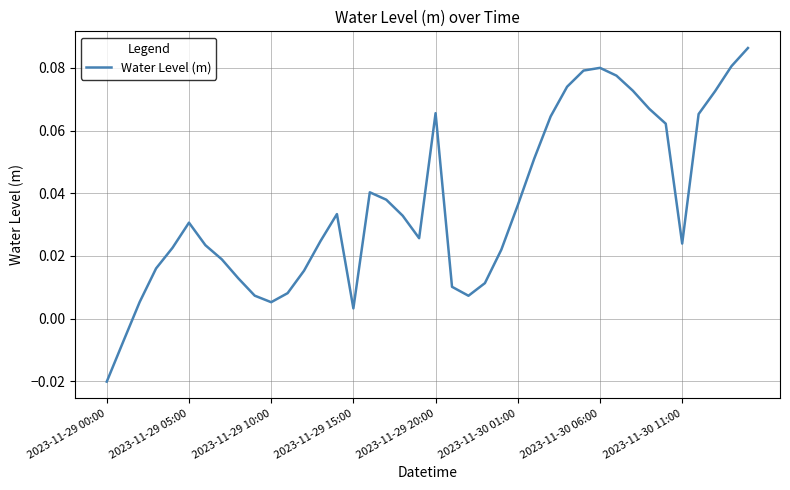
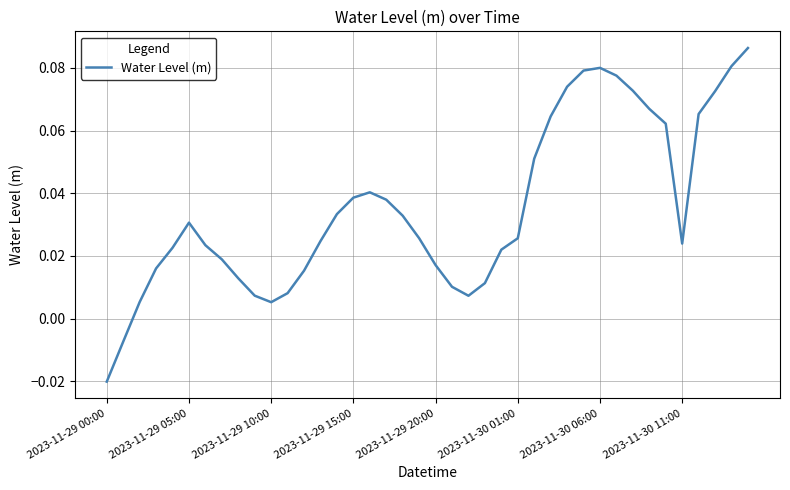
2023-11-29 15:00: 0.003 -> 0.039
2023-11-29 20:00: 0.066 -> 0.017
2023-11-30 01:00: 0.036 -> 0.026
